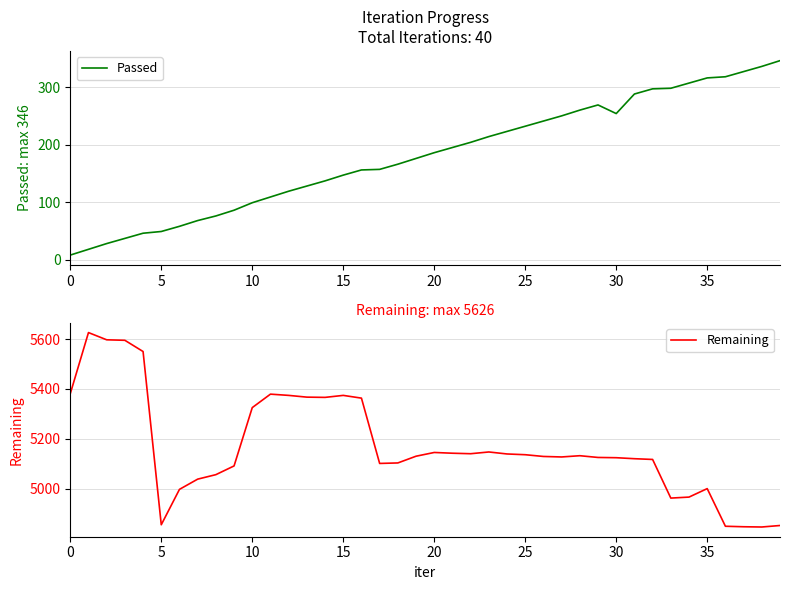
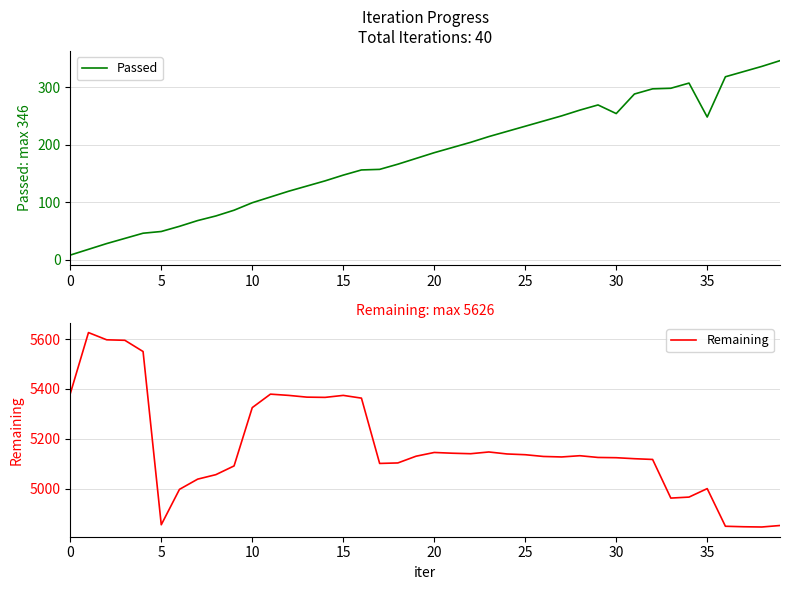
Iteration Progress Total Iterations: 40, 35: 320 -> 250
